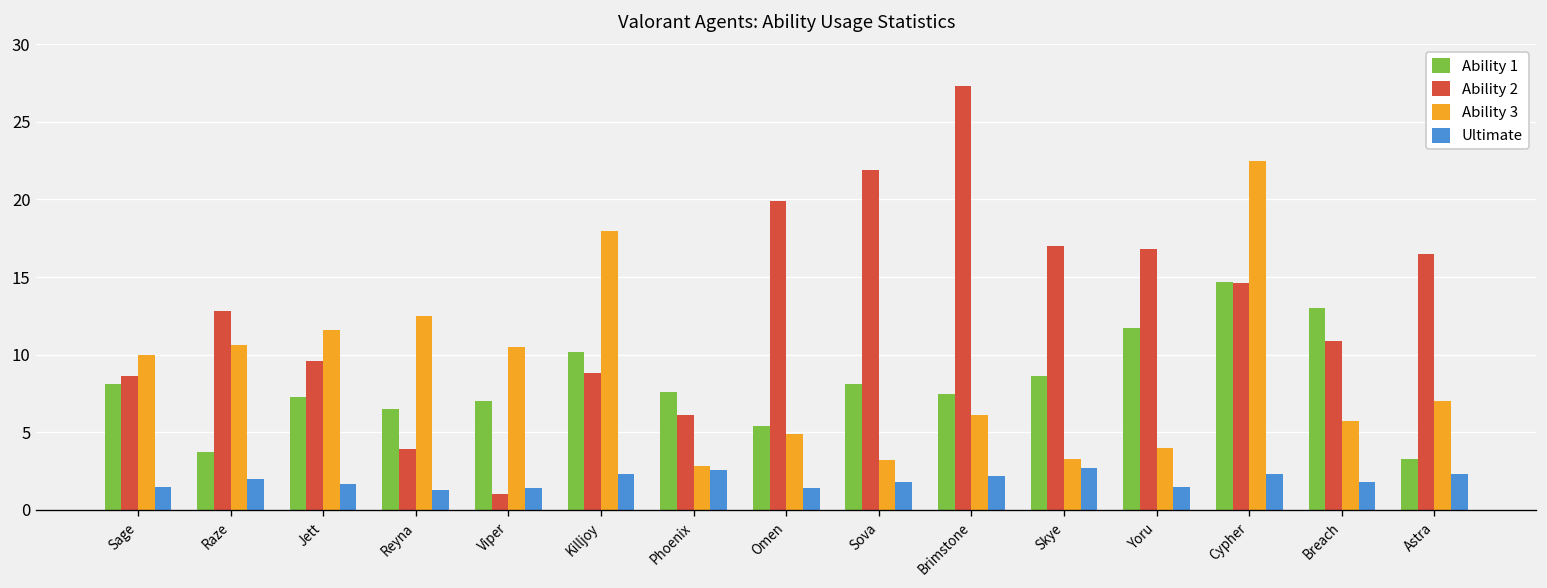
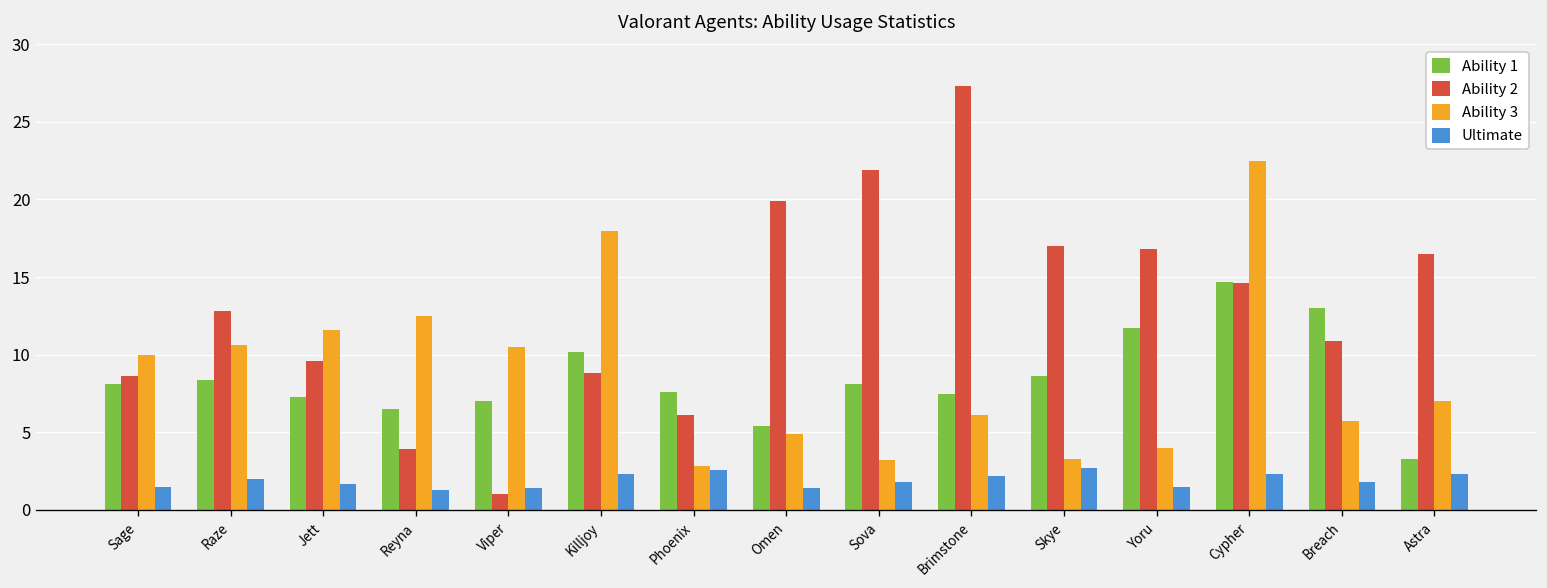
Ability 1, Raze: 3.7 -> 8.4
